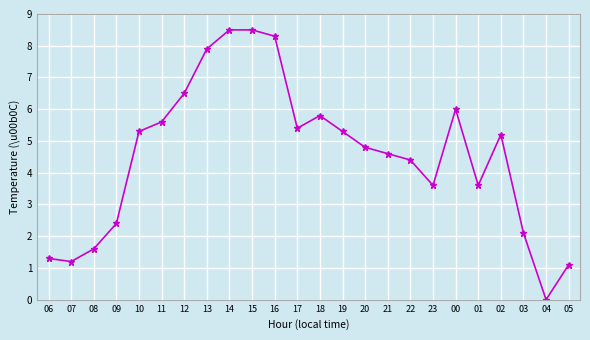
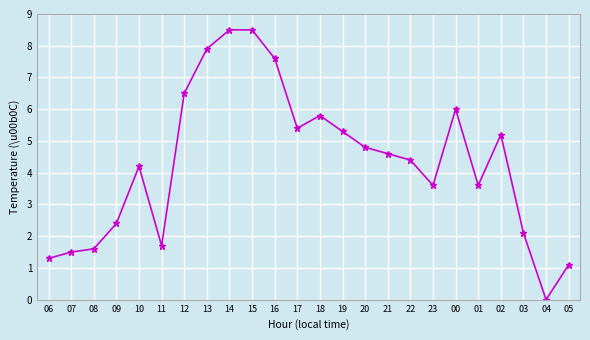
07: 1.2 -> 1.5
10: 5.3 -> 4.2
11: 5.6 -> 1.7
16: 8.3 -> 7.6
